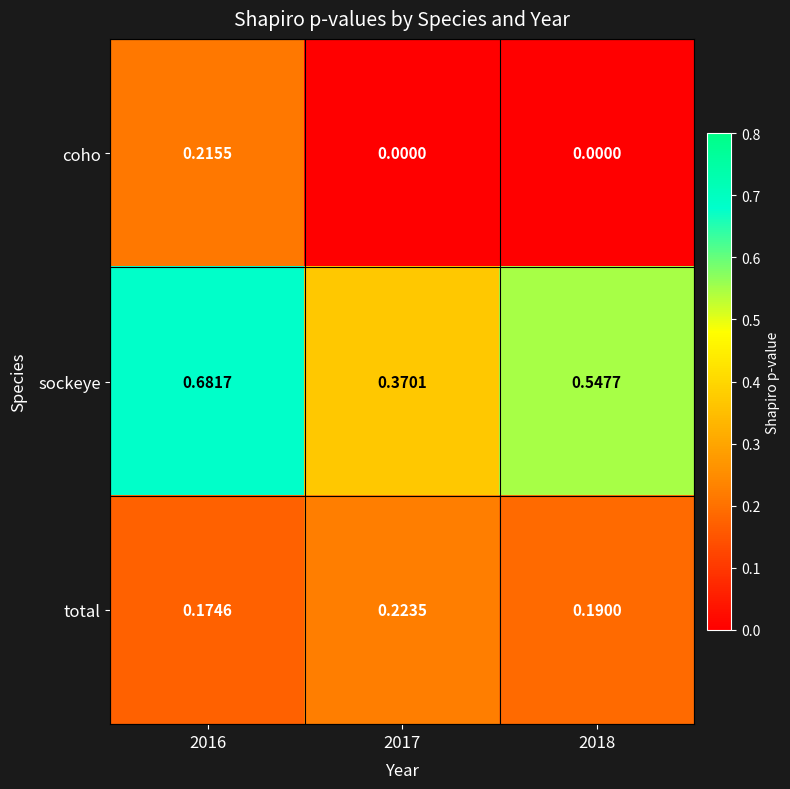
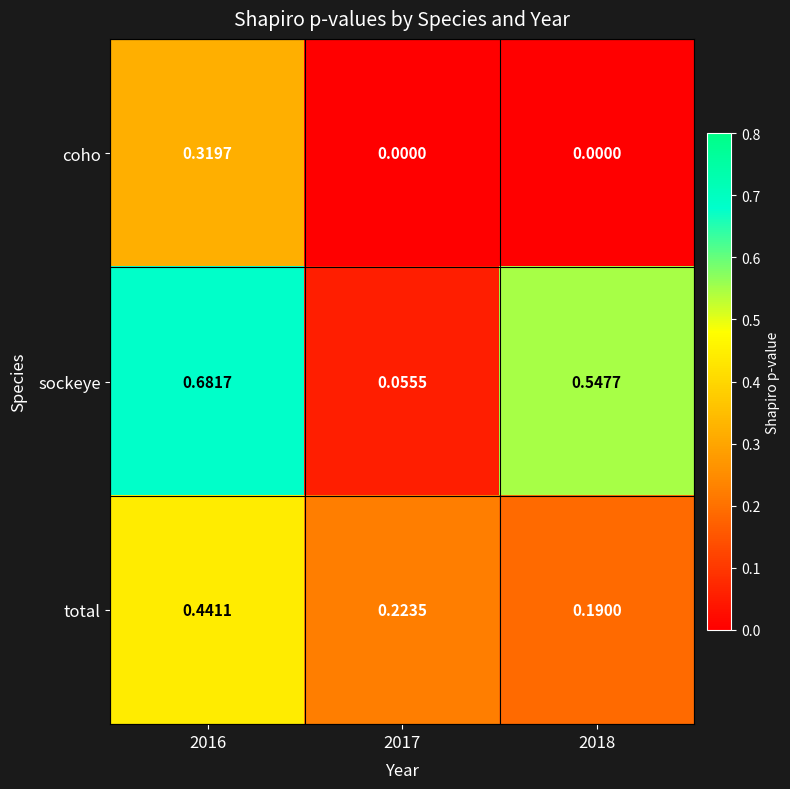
coho, 2016: 0.2155 -> 0.3197
sockeye, 2017: 0.3701 -> 0.0555
total, 2016: 0.1746 -> 0.4411
